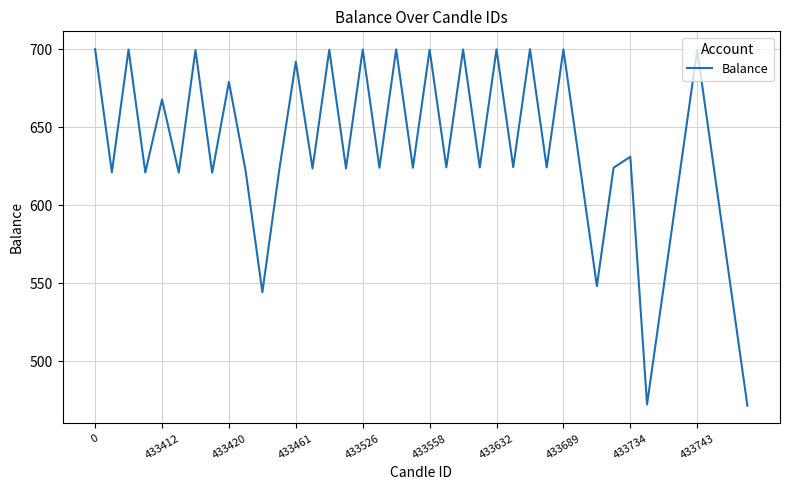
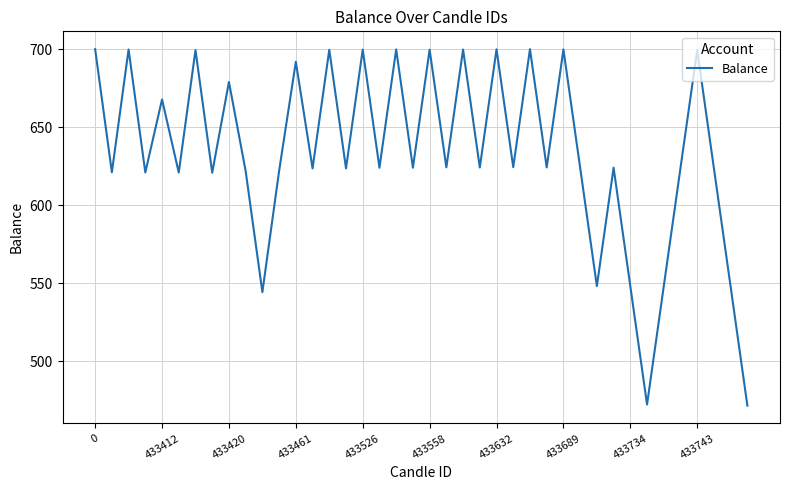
433734: 631 -> 548
